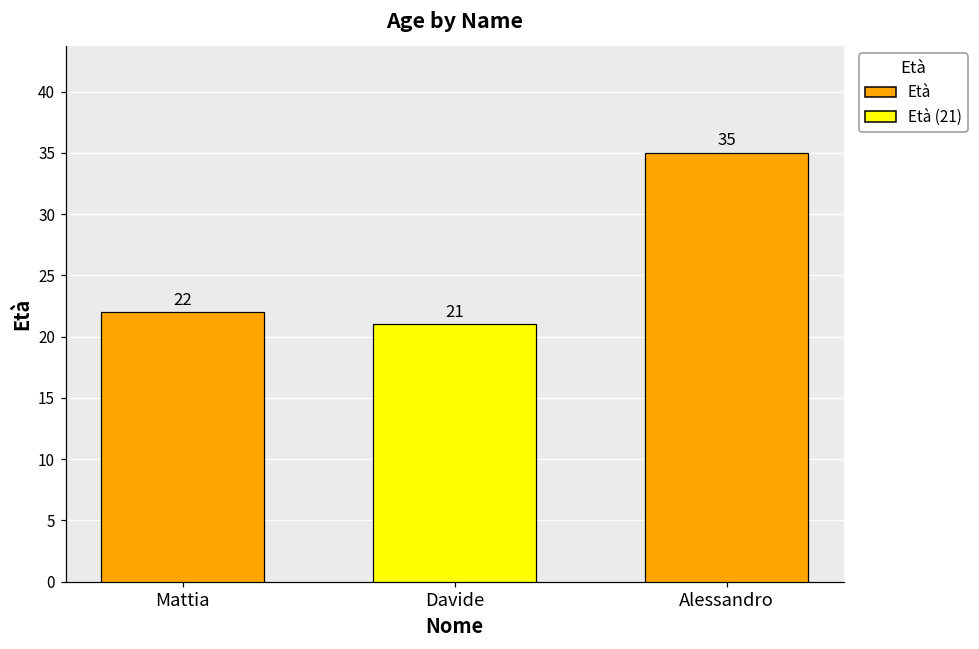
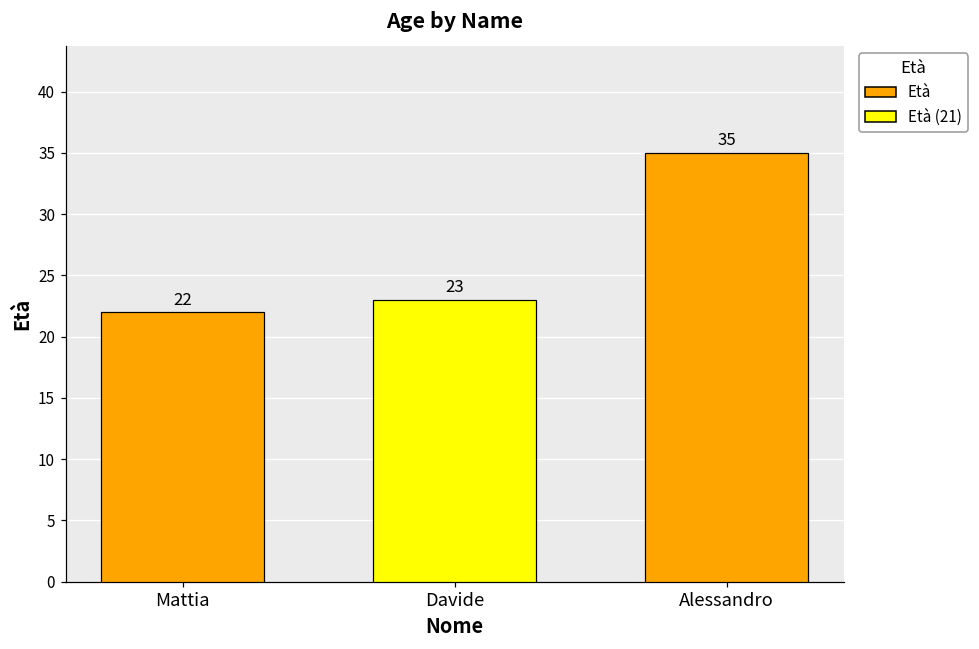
Davide: 21 -> 23
